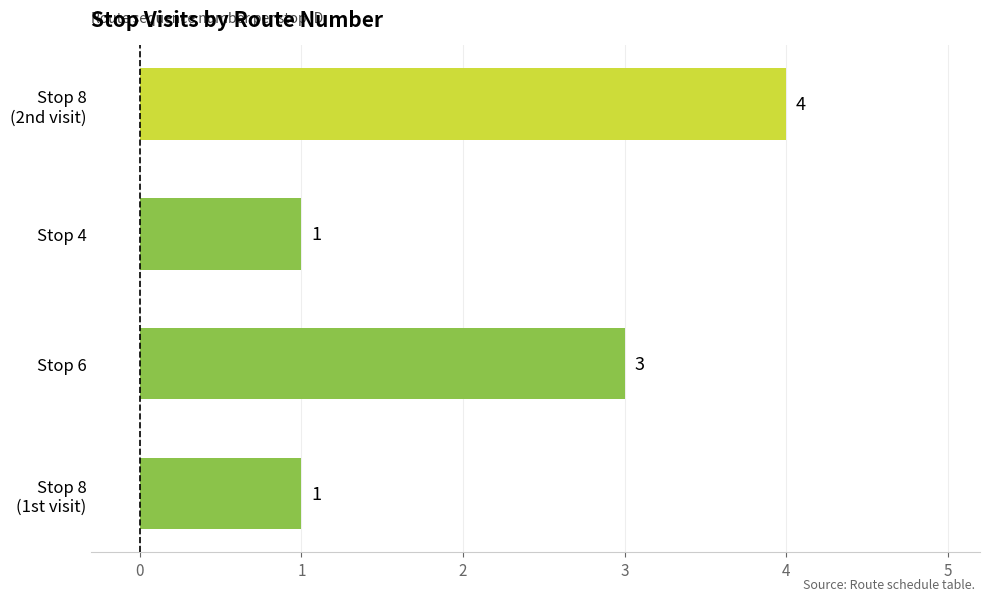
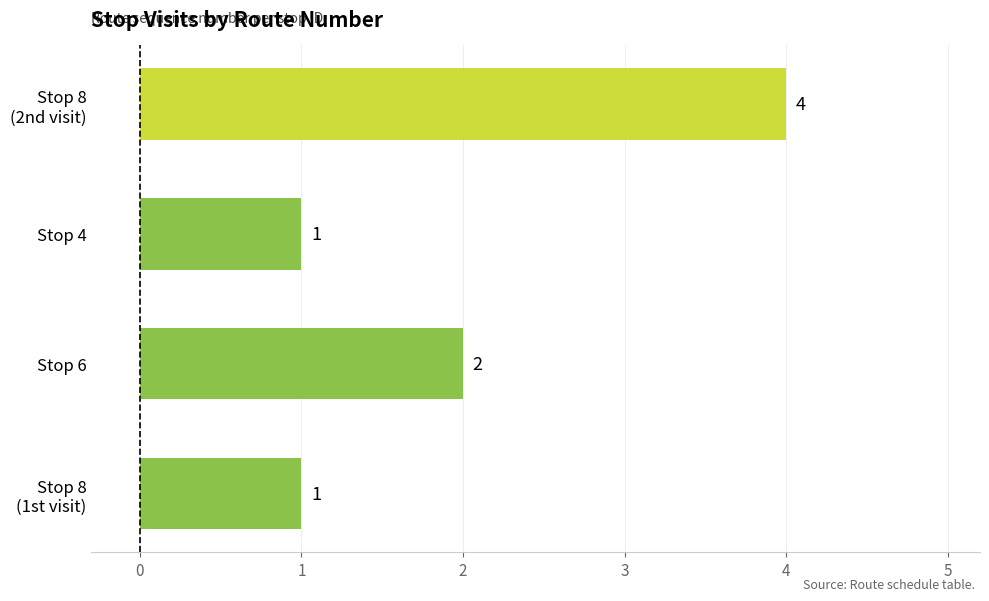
Stop 6: 3 -> 2
